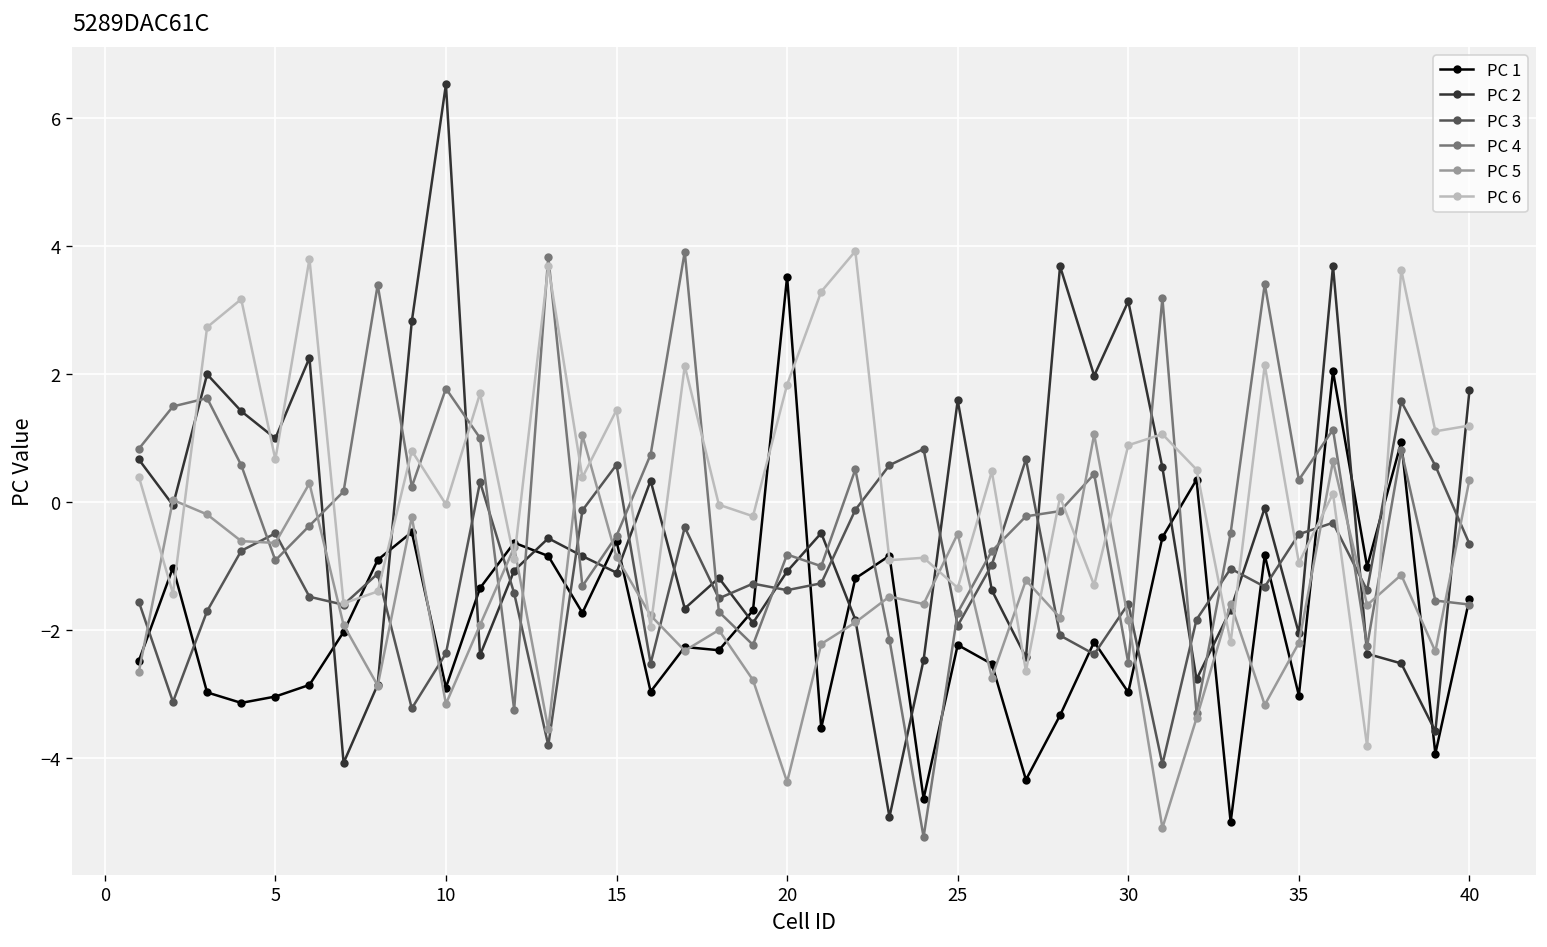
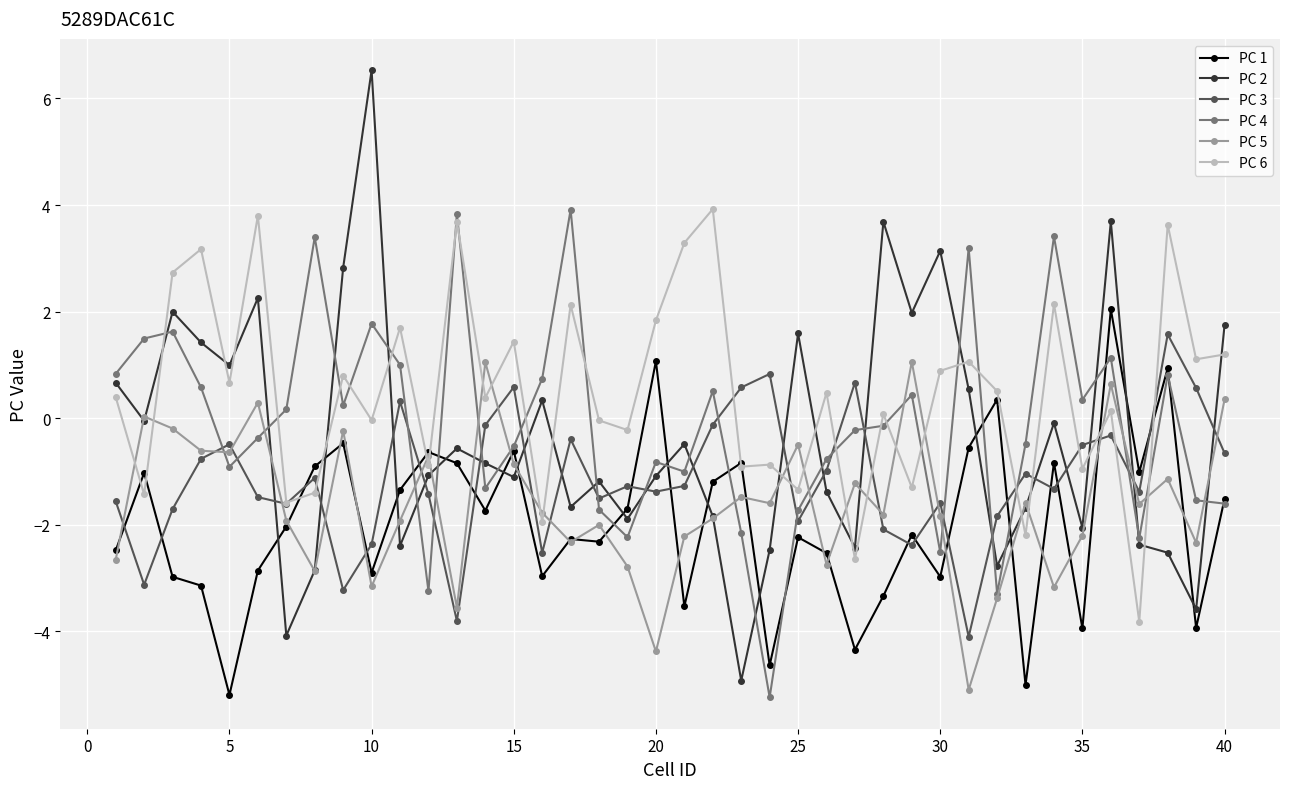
PC 1, 5: -3.0 -> -5.2
PC 1, 20: 3.5 -> 1.1
PC 1, 35: -3.0 -> -3.9
